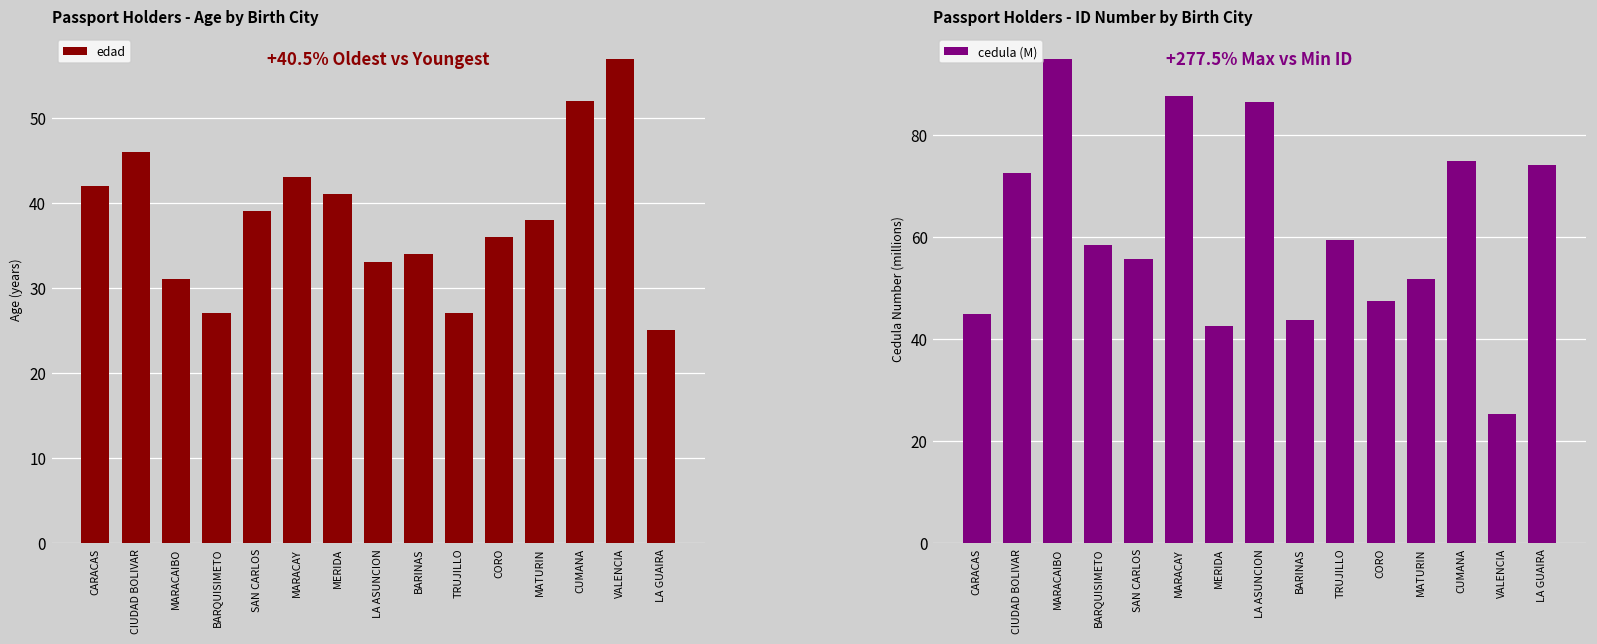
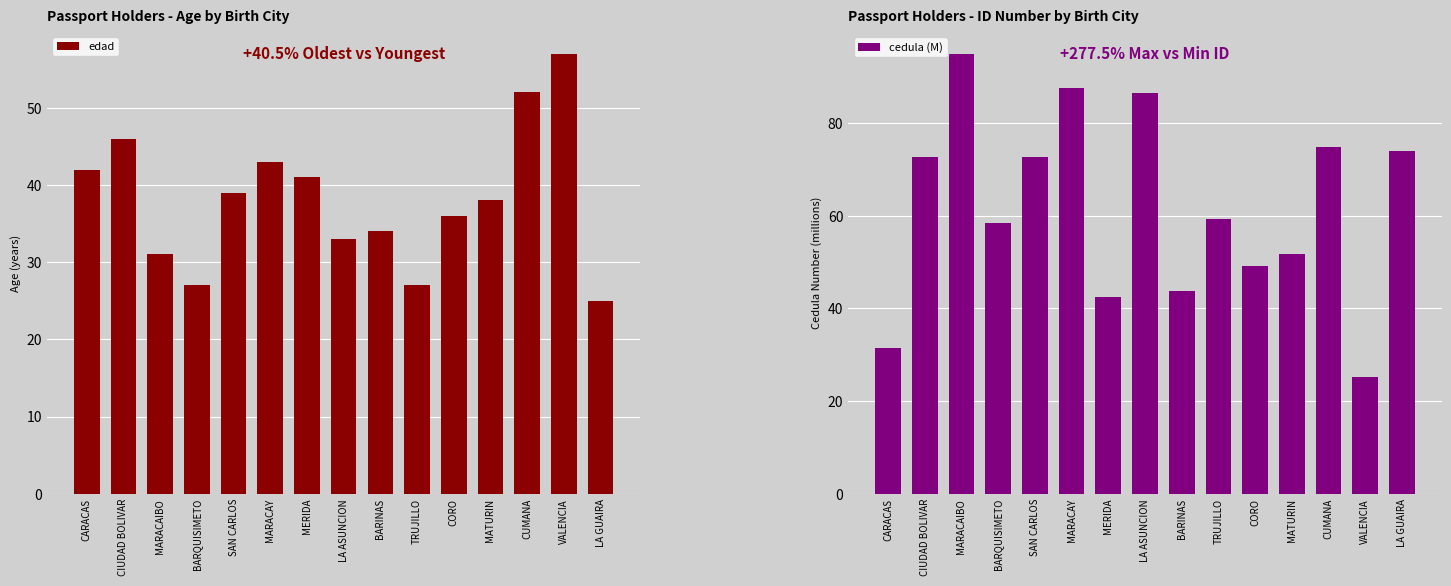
Passport Holders - ID Number by Birth City, CARACAS: 45 -> 31
Passport Holders - ID Number by Birth City, SAN CARLOS: 56 -> 73
Passport Holders - ID Number by Birth City, CORO: 47 -> 49
